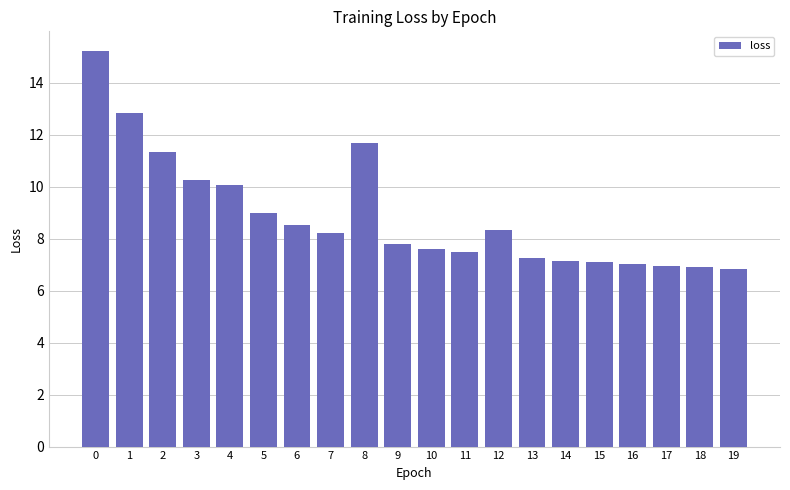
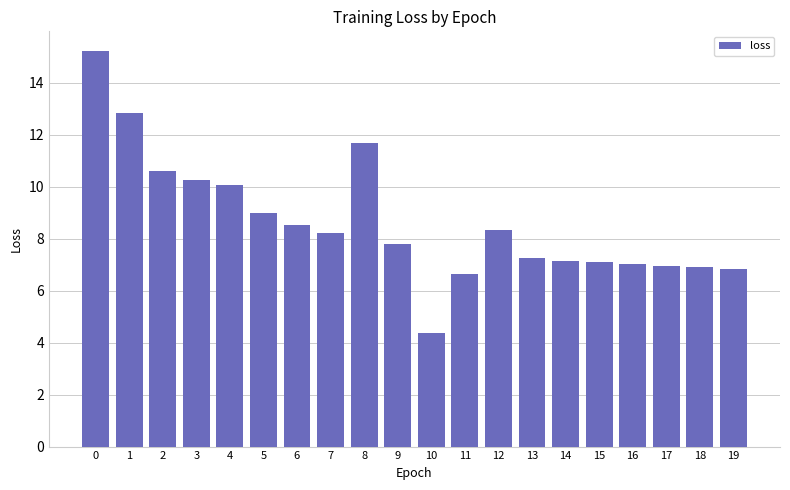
2: 11.3 -> 10.6
10: 7.6 -> 4.4
11: 7.5 -> 6.6
